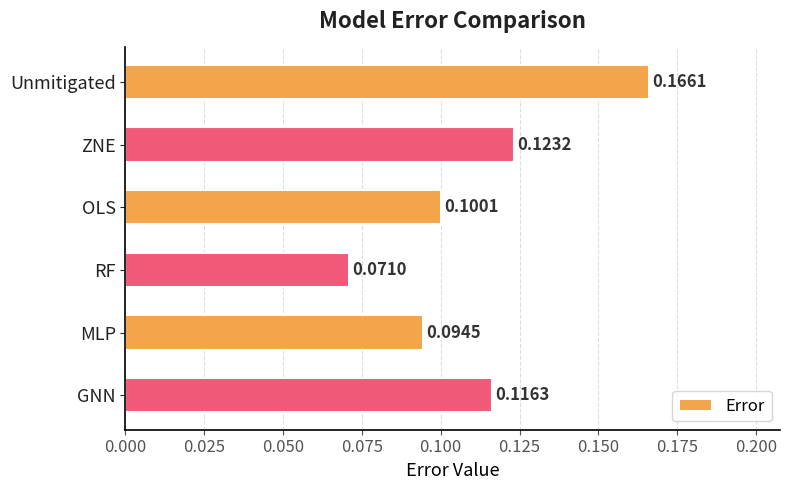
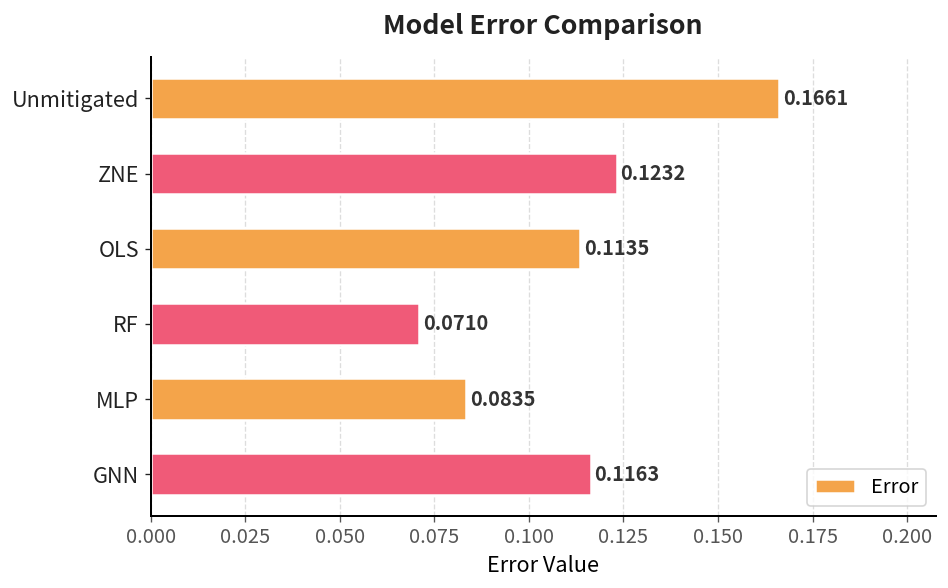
OLS: 0.1001 -> 0.1135
MLP: 0.0945 -> 0.0835
